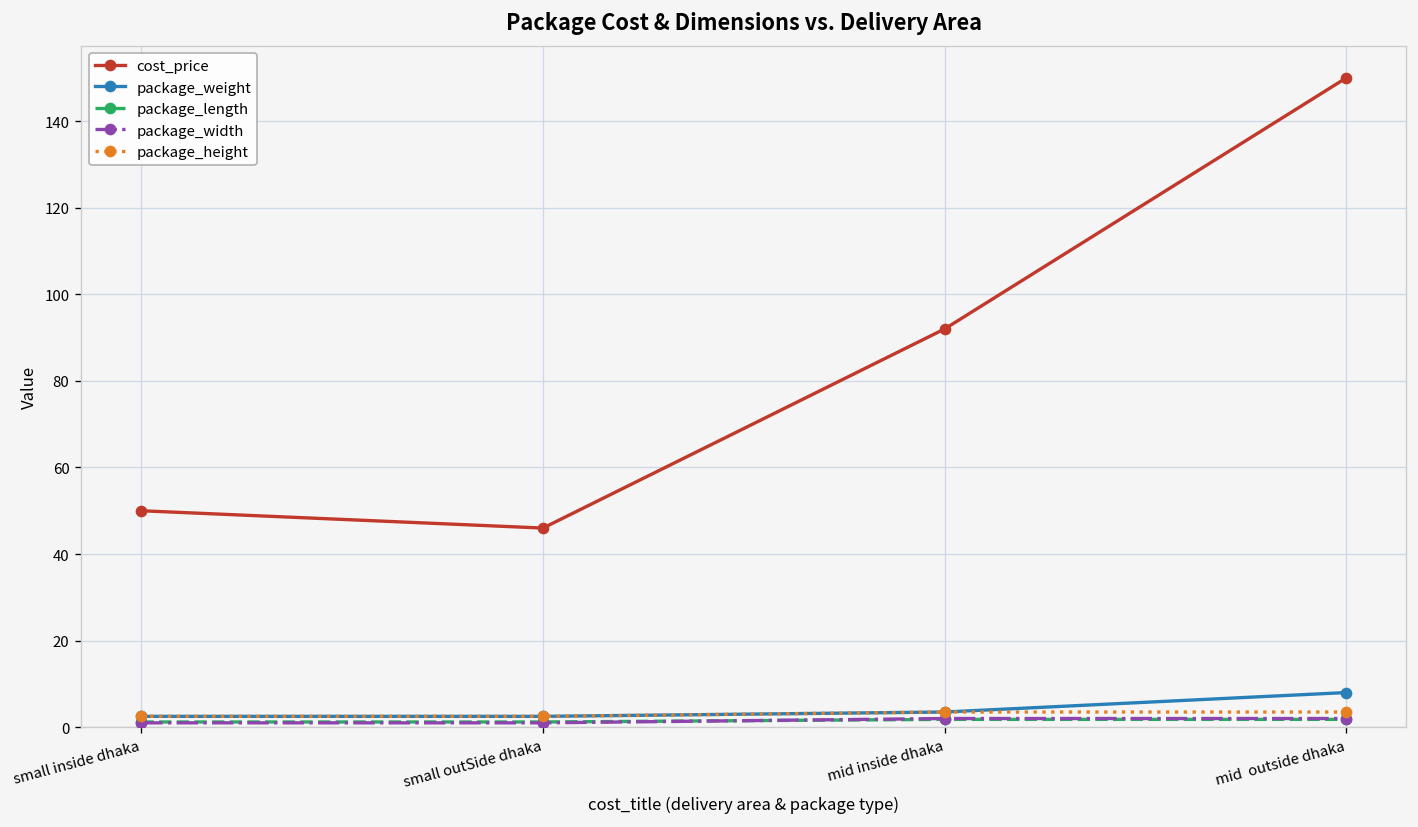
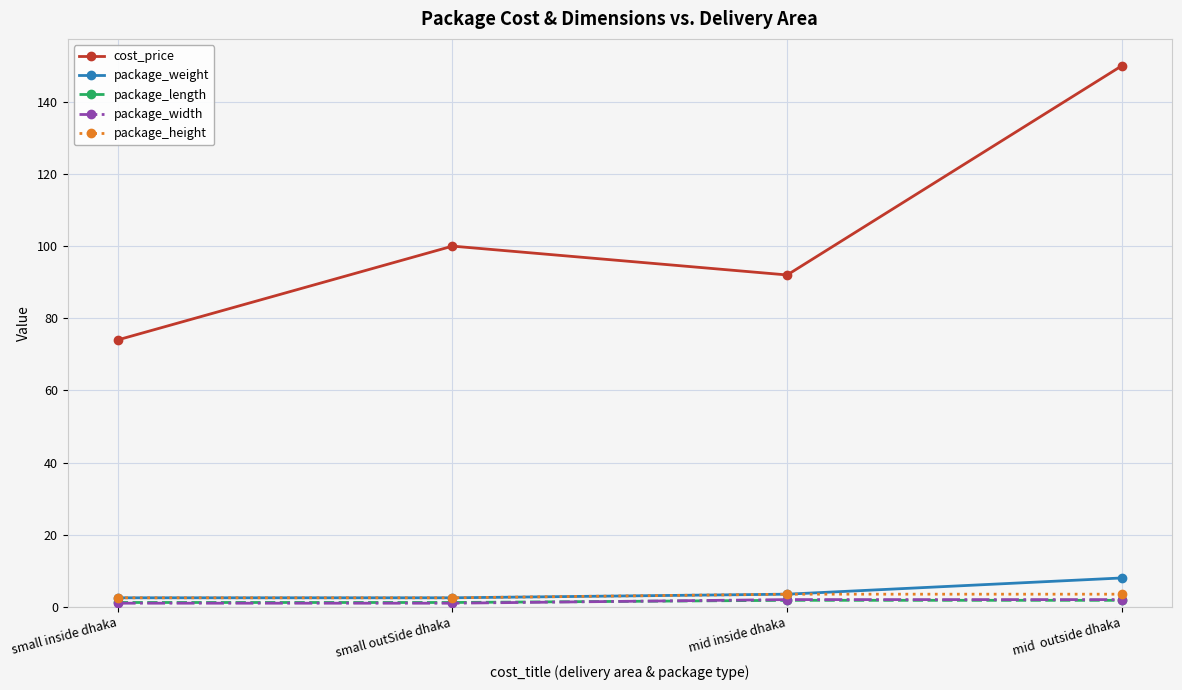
cost_price, small inside dhaka: 50 -> 74
cost_price, small outSide dhaka: 46 -> 100
